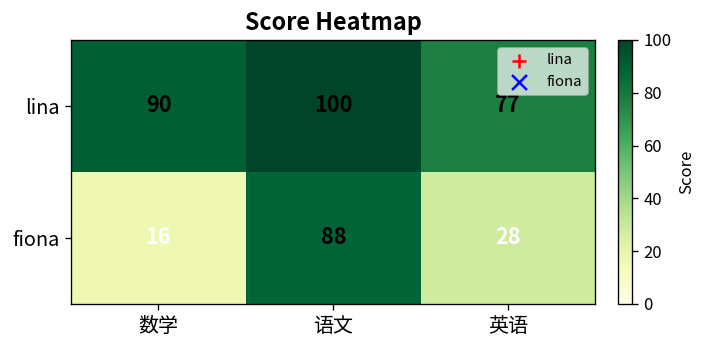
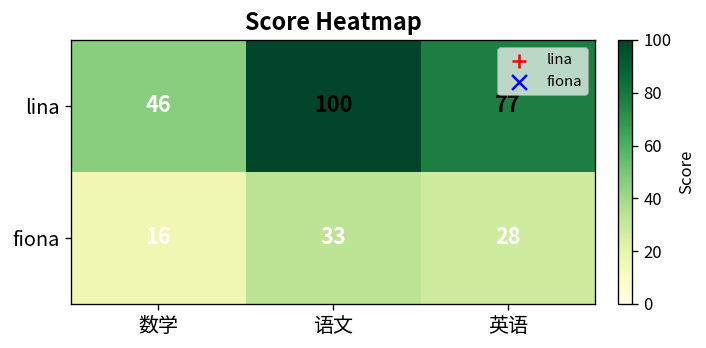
lina, 数学: 90 -> 46
fiona, 语文: 88 -> 33
